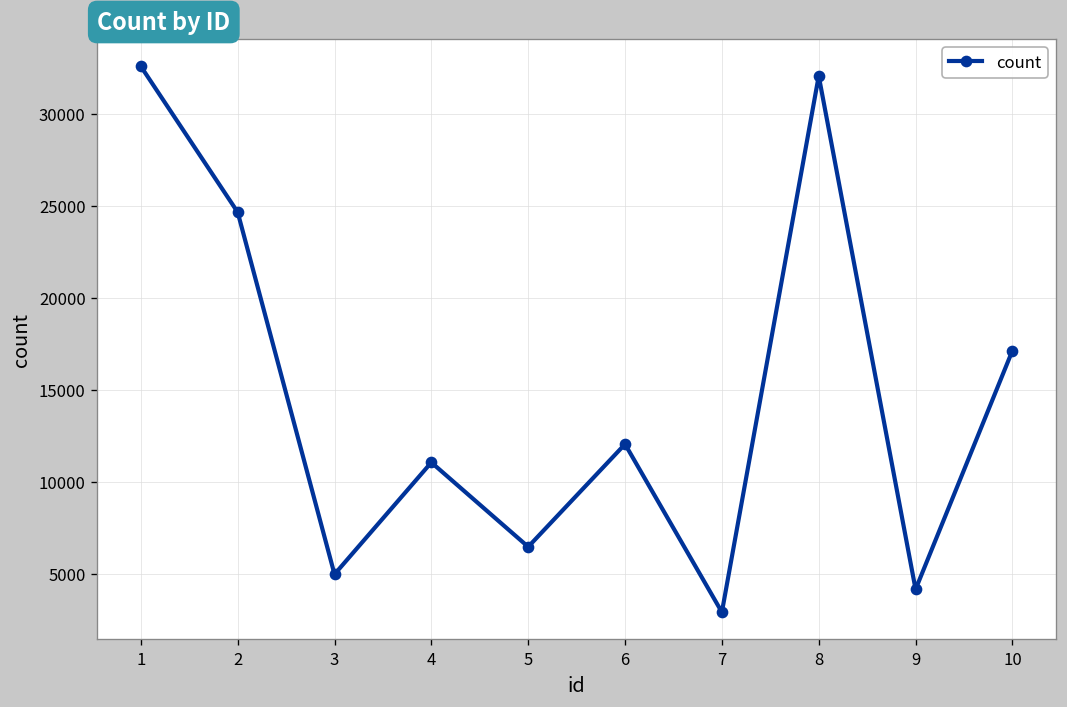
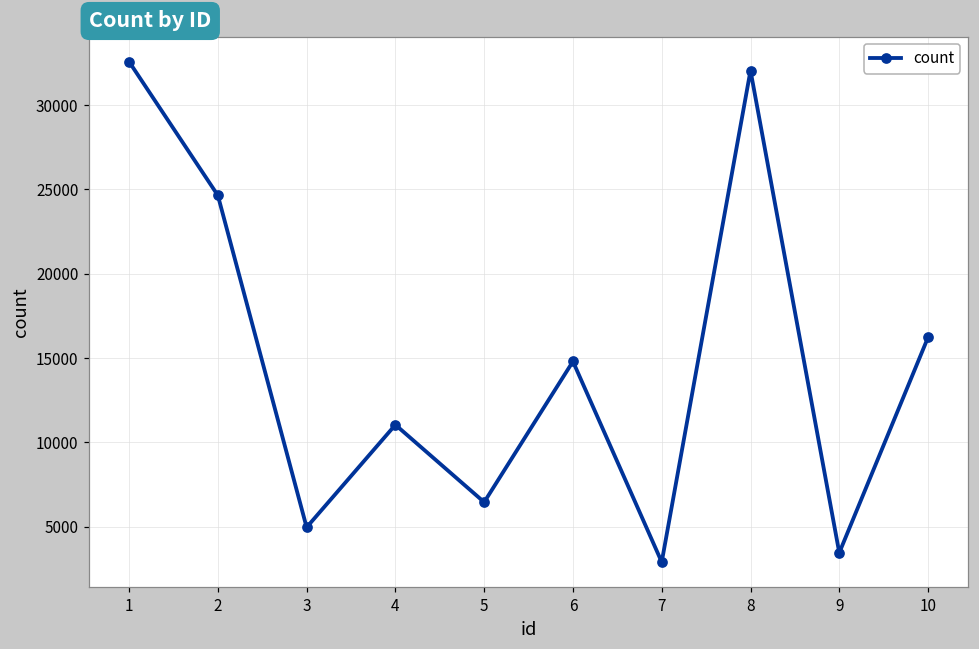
6: 12000 -> 14800
9: 4100 -> 3500
10: 17100 -> 16200
